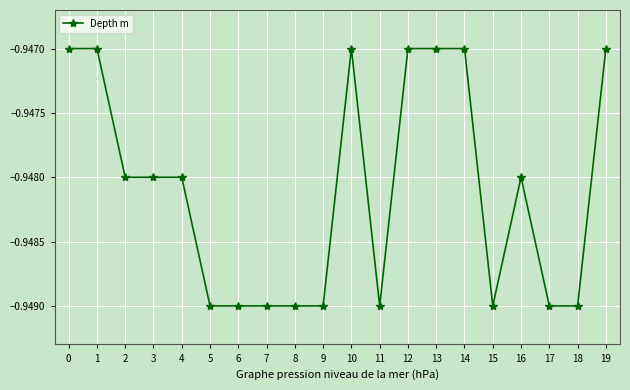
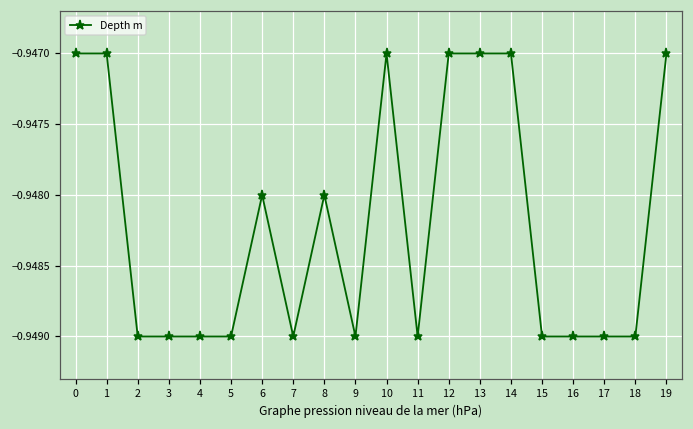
2: -0.948 -> -0.949
3: -0.948 -> -0.949
4: -0.948 -> -0.949
6: -0.949 -> -0.948
8: -0.949 -> -0.948
16: -0.948 -> -0.949
